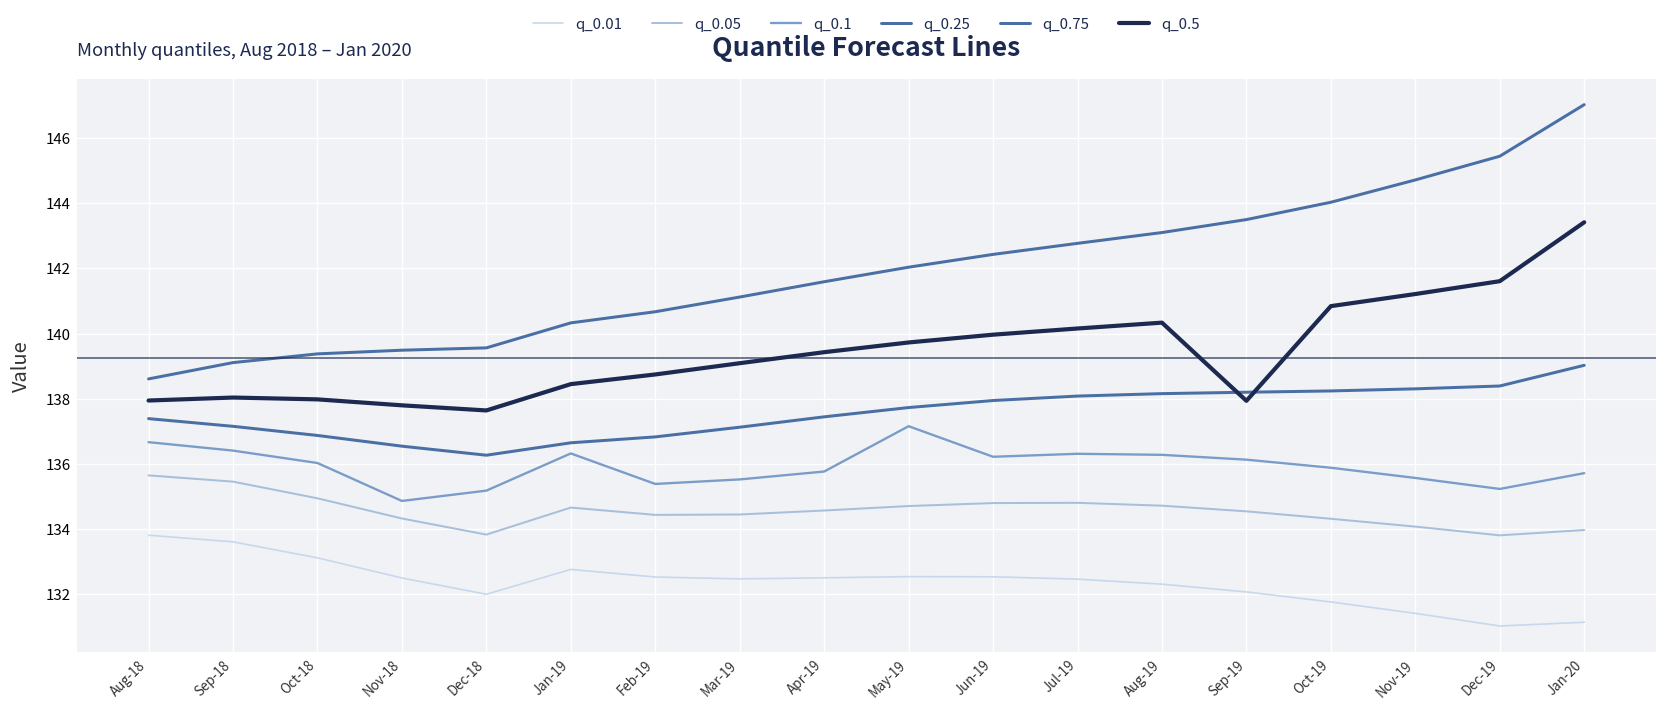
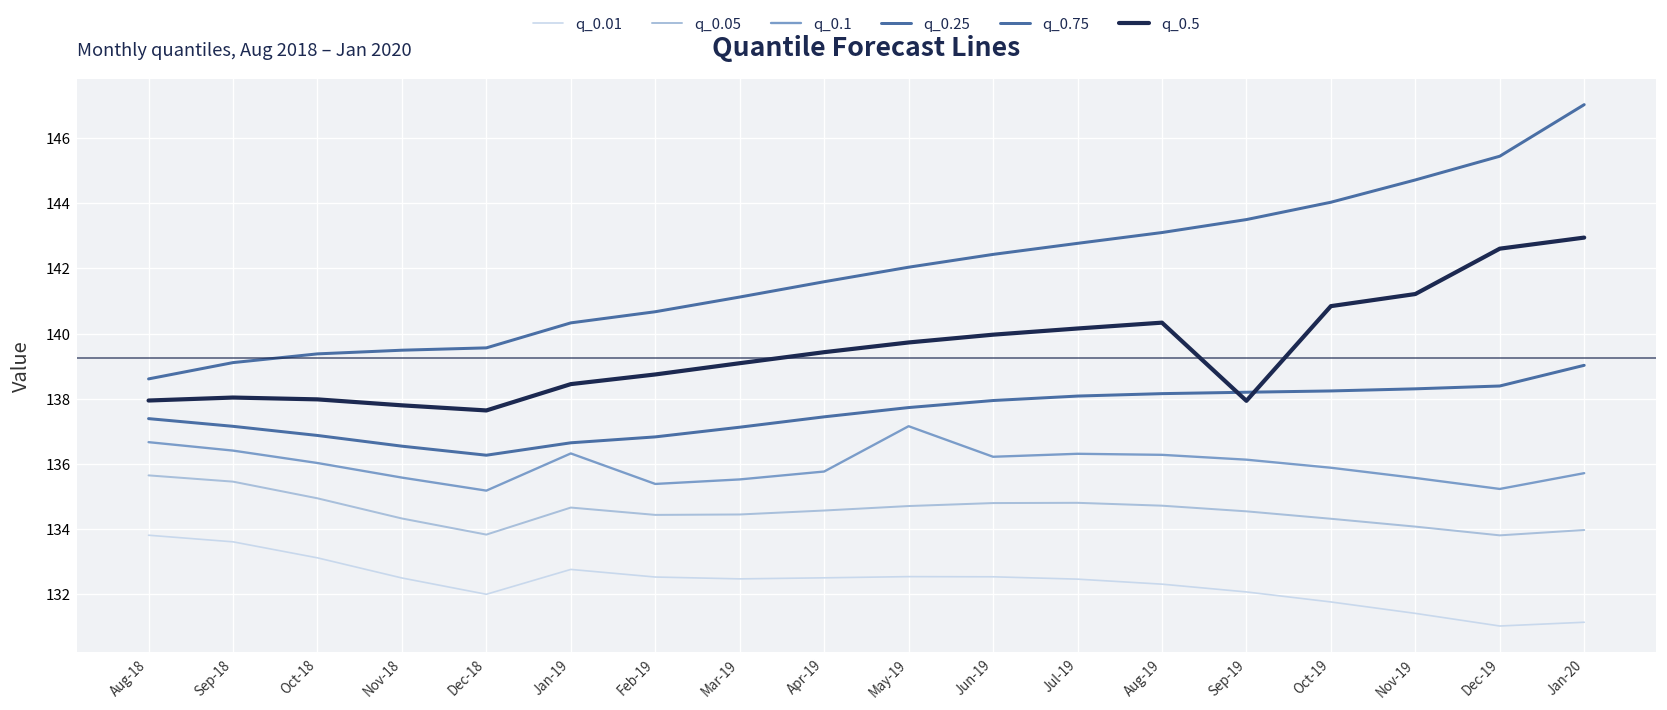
q_0.1, Nov-18: 134.9 -> 135.6
q_0.5, Dec-19: 141.6 -> 142.6
q_0.5, Jan-20: 143.4 -> 142.9
